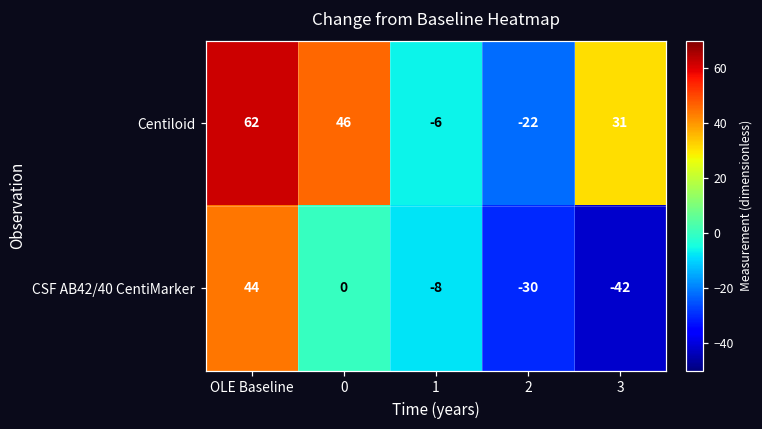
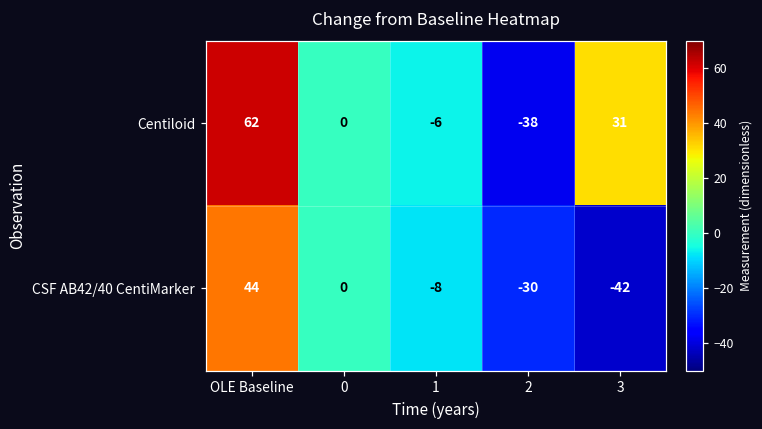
Centiloid, 0: 46 -> 0
Centiloid, 2: -22 -> -38
